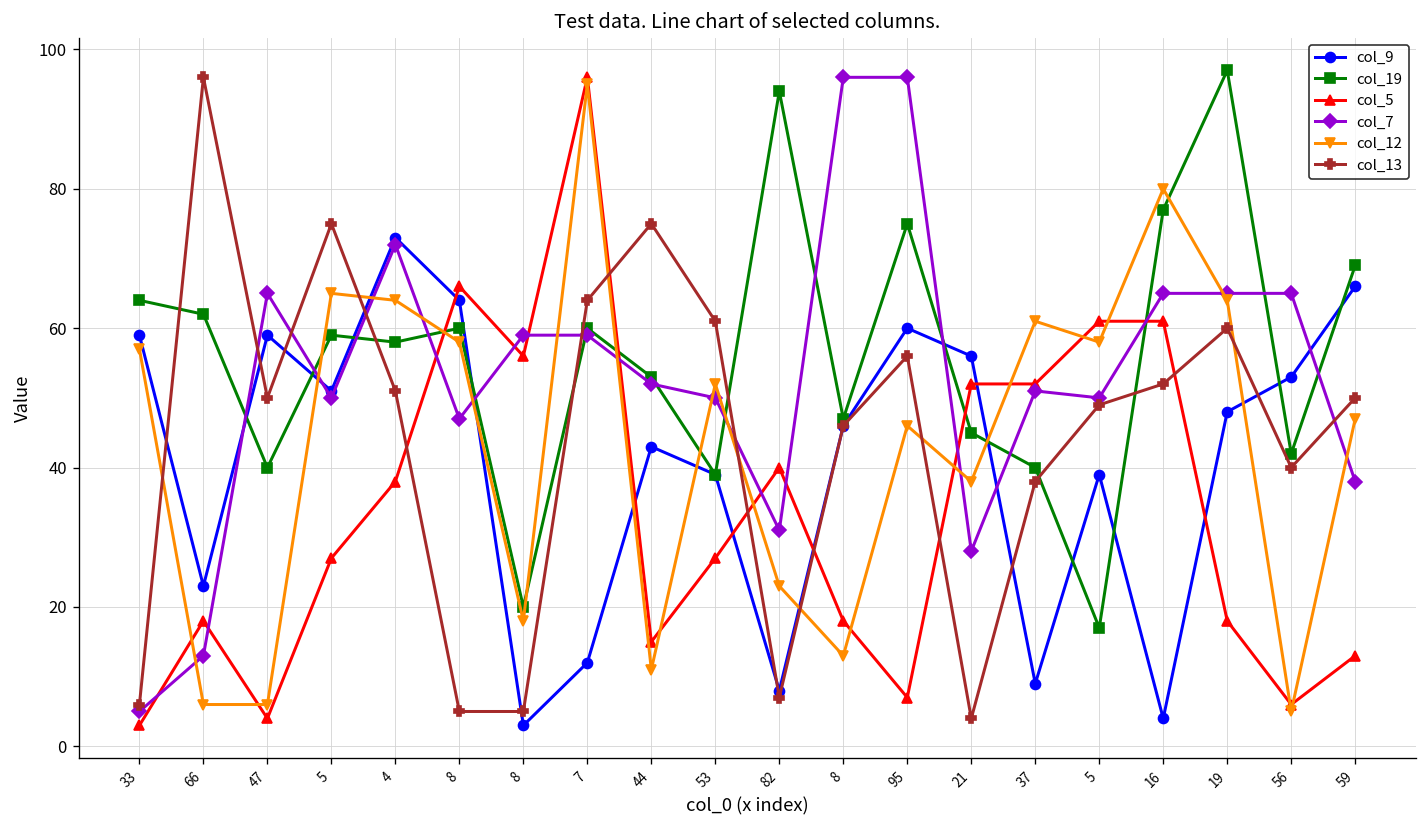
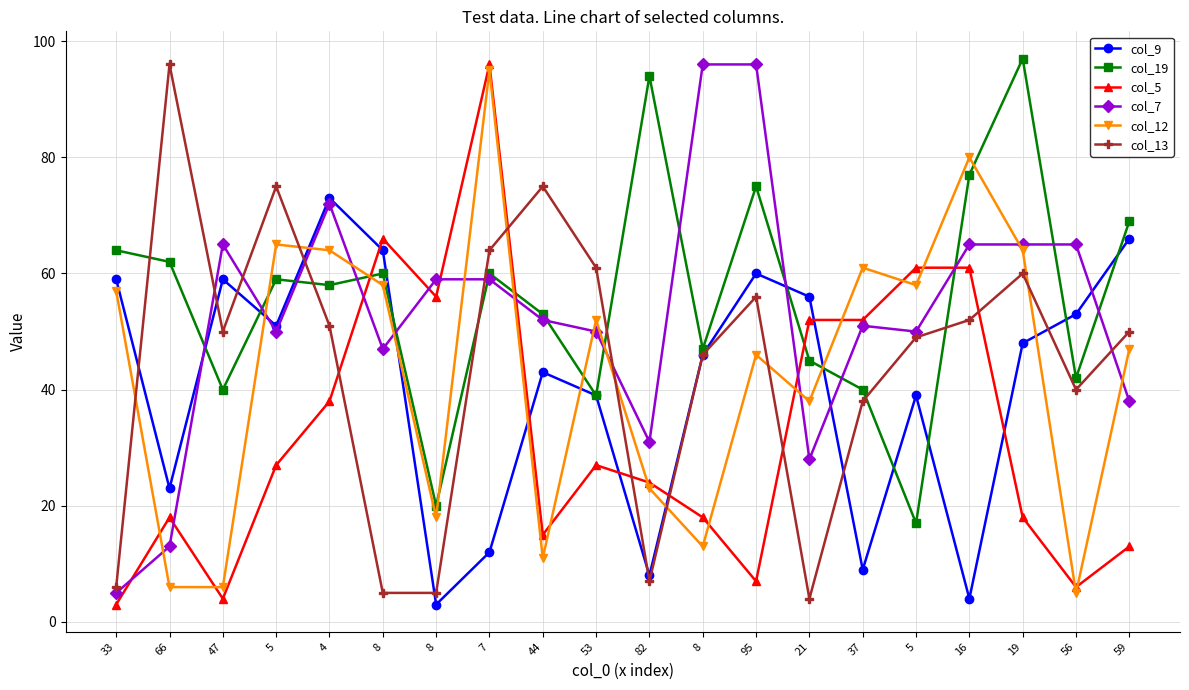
col_5, 82: 40 -> 24
